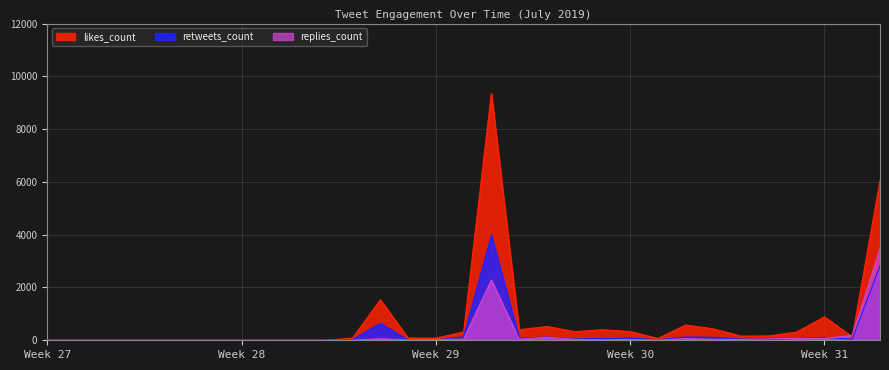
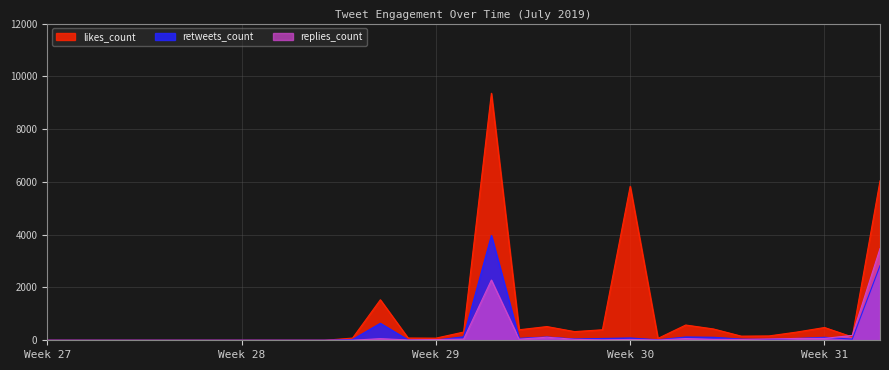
likes_count, Week 30: 300 -> 5800
likes_count, Week 31: 900 -> 500
